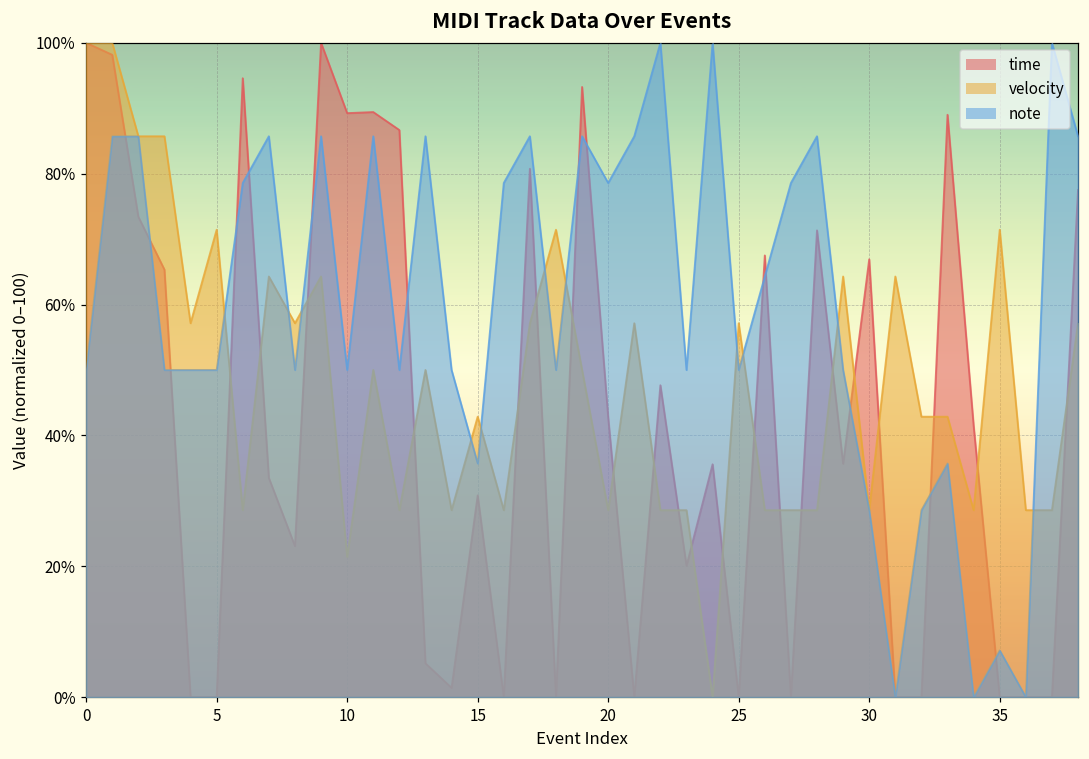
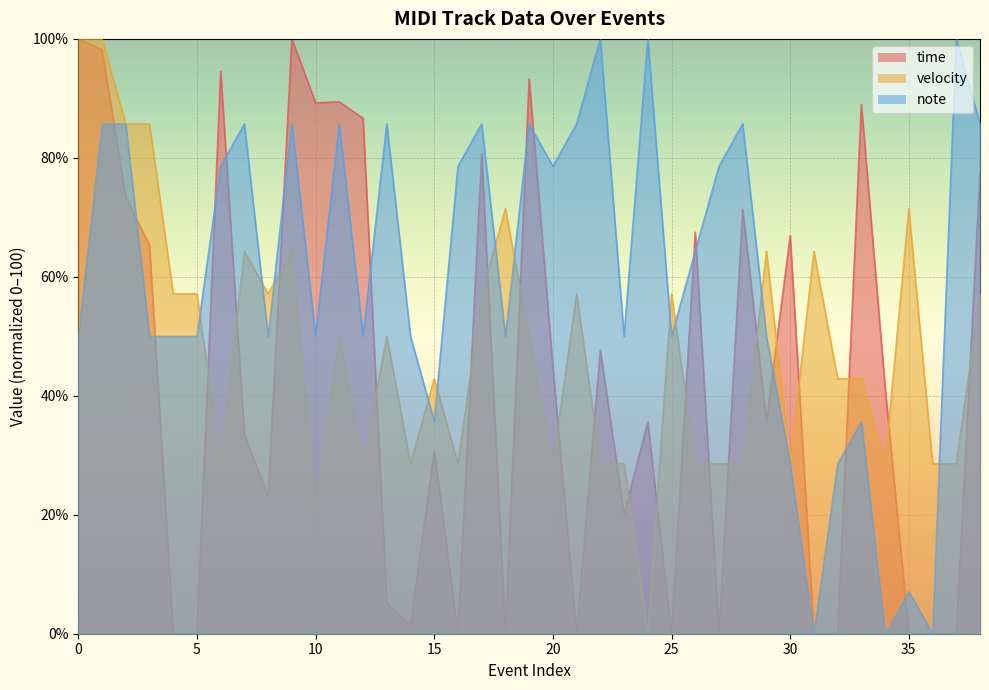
velocity, 5: 71% -> 57%
time, 20: 43% -> 45%
